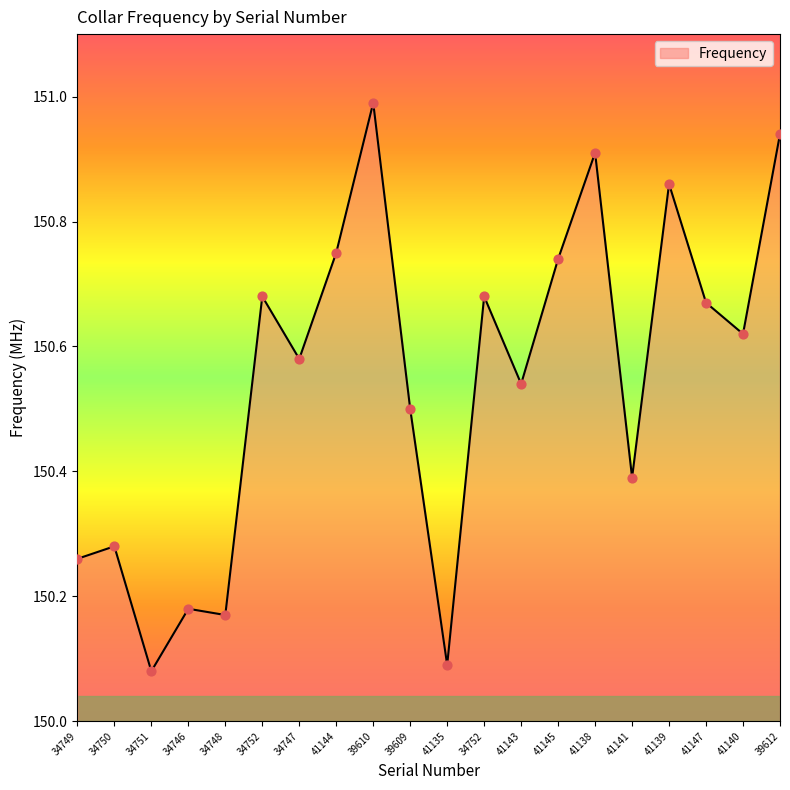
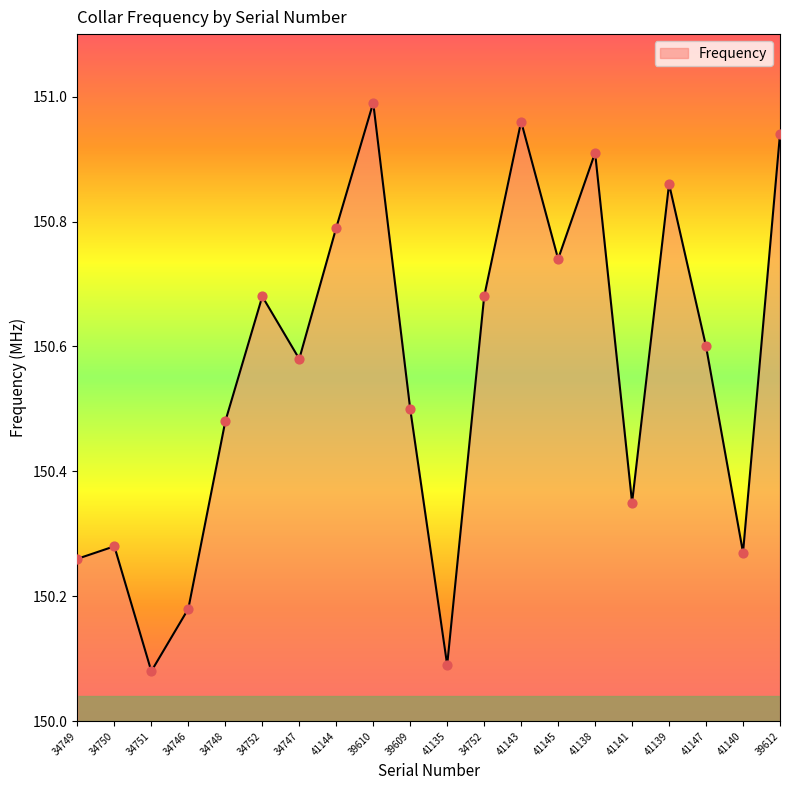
34748: 150.17 -> 150.48
41144: 150.75 -> 150.79
41143: 150.54 -> 150.96
41141: 150.39 -> 150.35
41147: 150.67 -> 150.60
41140: 150.62 -> 150.27
